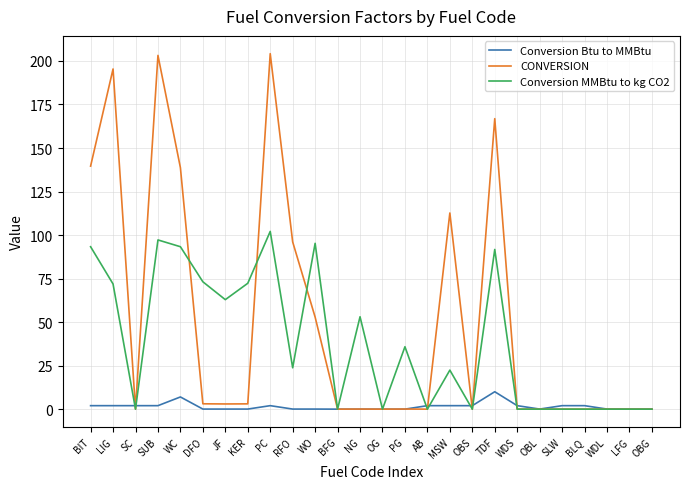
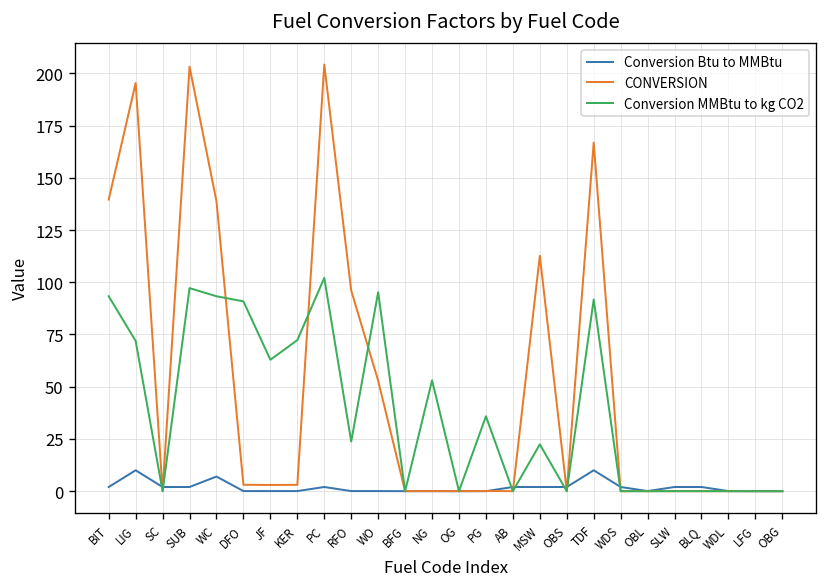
Conversion Btu to MMBtu, LIG: 2 -> 10
Conversion MMBtu to kg CO2, DFO: 73 -> 91
